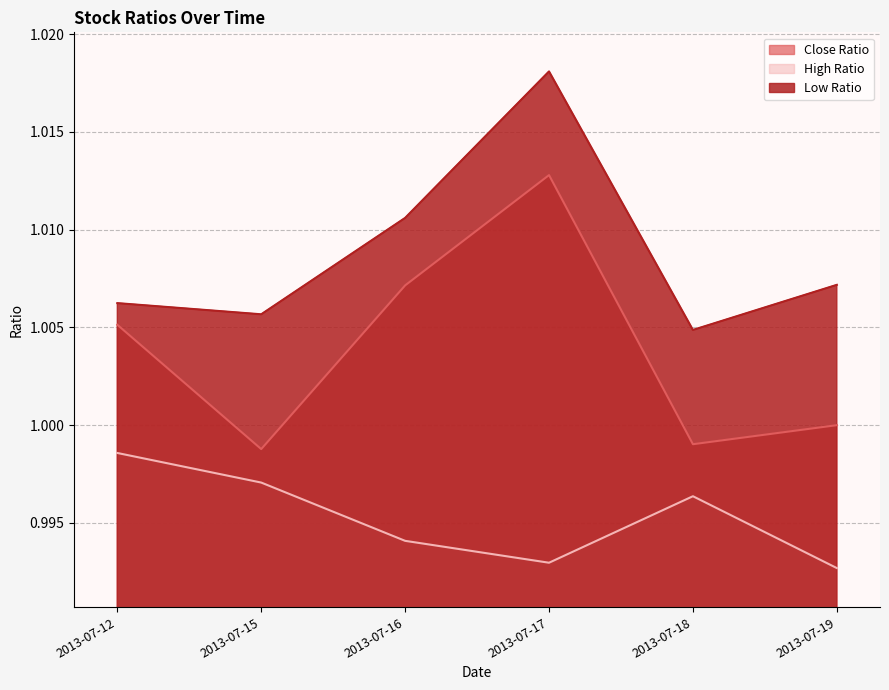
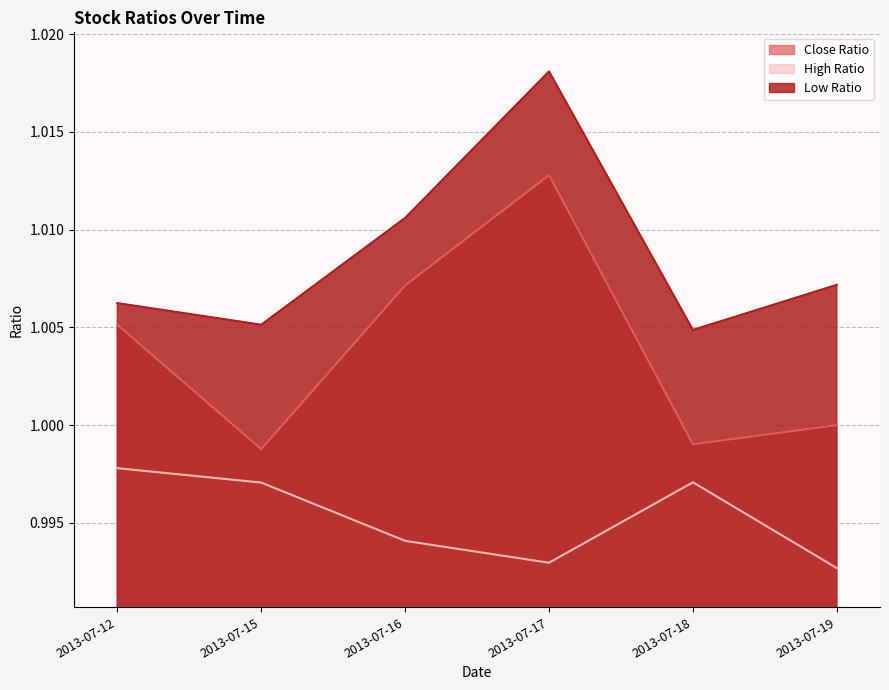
High Ratio, 2013-07-12: 0.9986 -> 0.9978
Low Ratio, 2013-07-15: 1.0057 -> 1.0051
High Ratio, 2013-07-18: 0.9964 -> 0.9971
